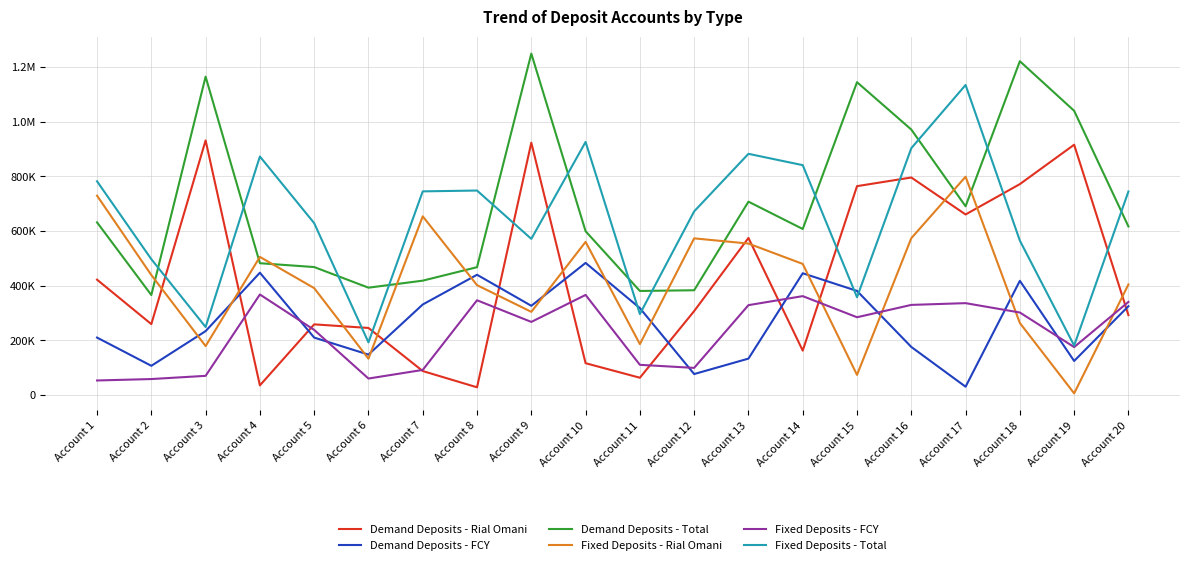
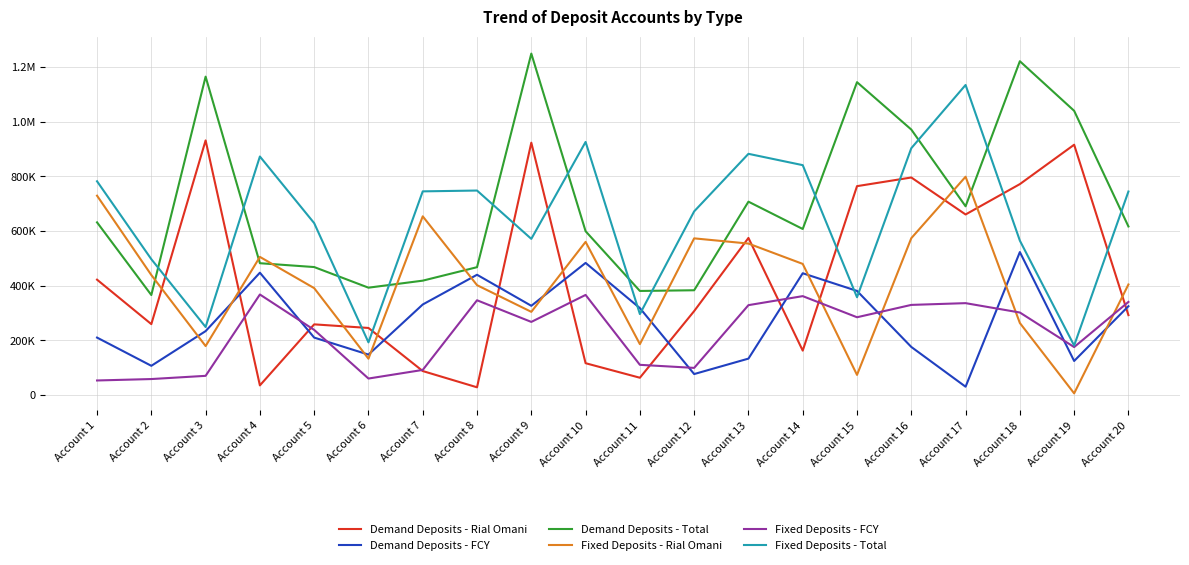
Demand Deposits - FCY, Account 18: 420000 -> 520000
